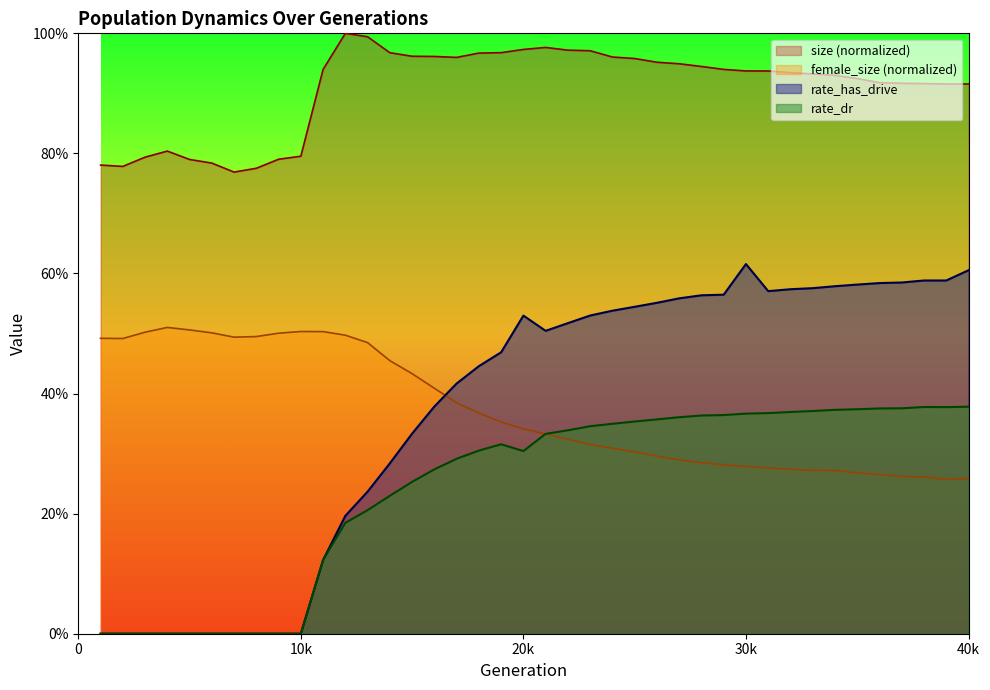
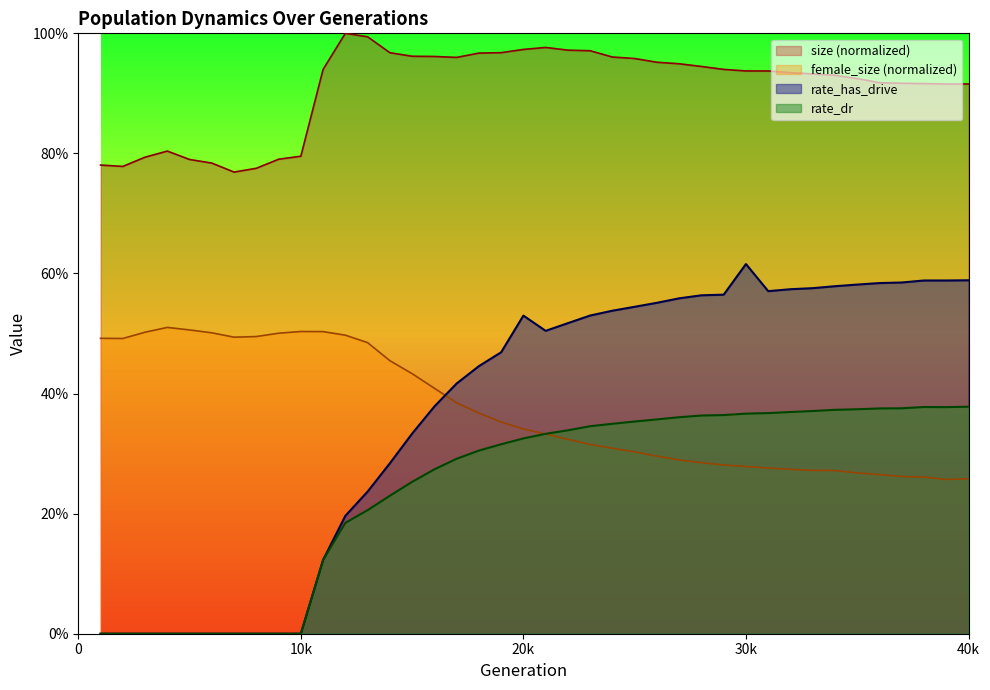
rate_dr, 20k: 30% -> 33%
rate_has_drive, 40k: 61% -> 59%
